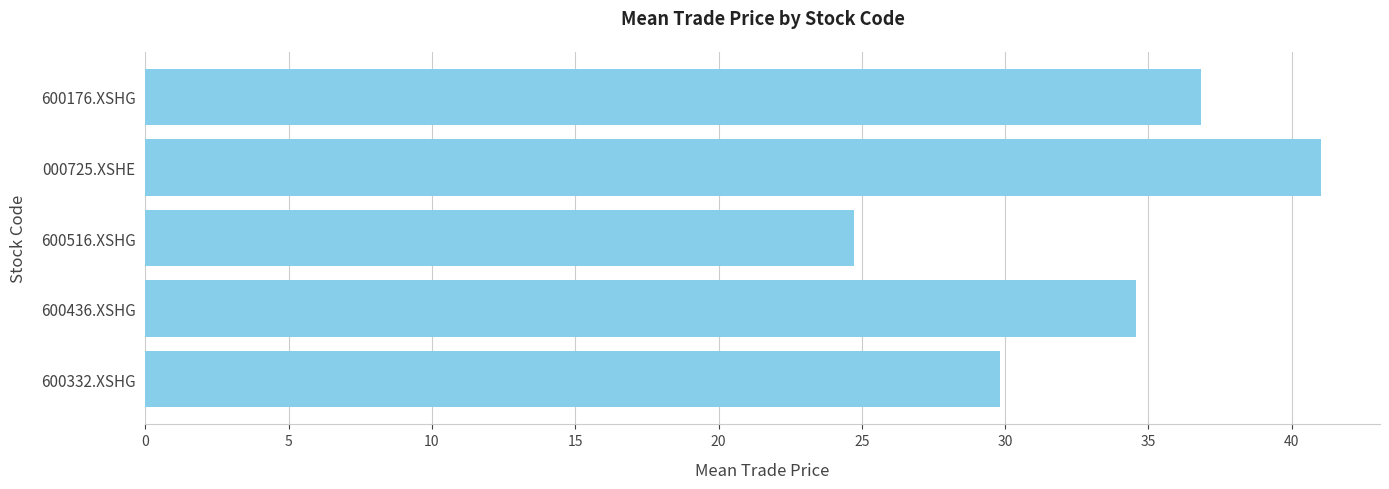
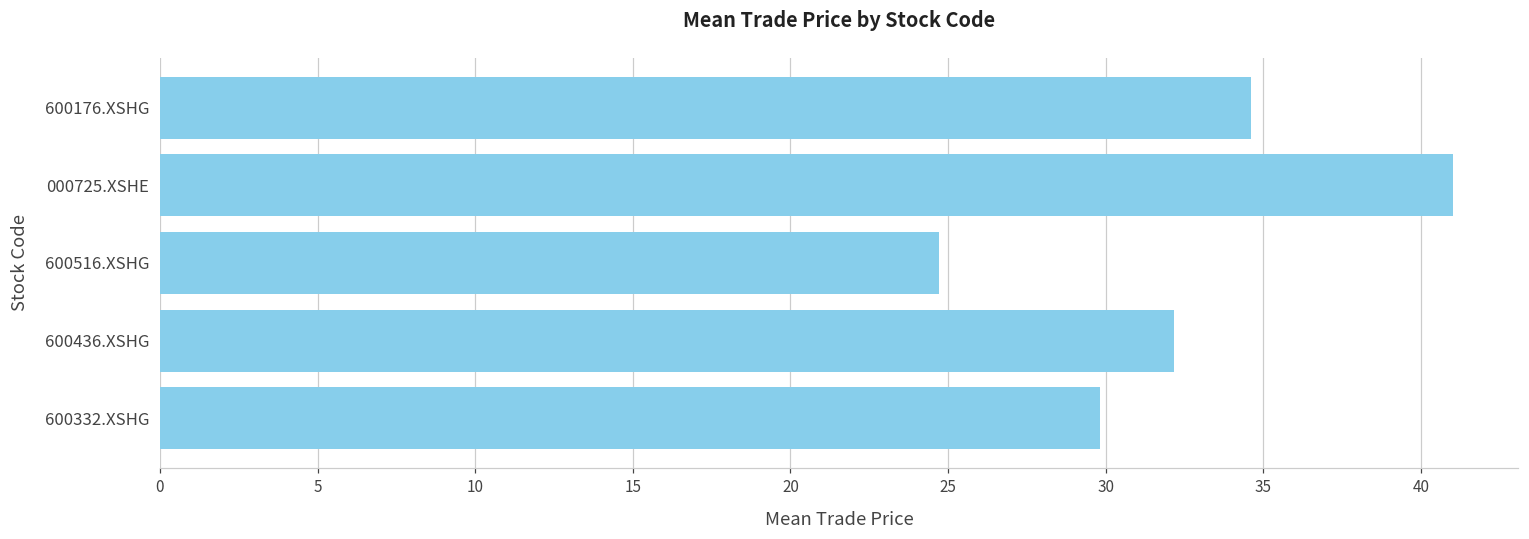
600176.XSHG: 36.8 -> 34.6
600436.XSHG: 34.6 -> 32.2
